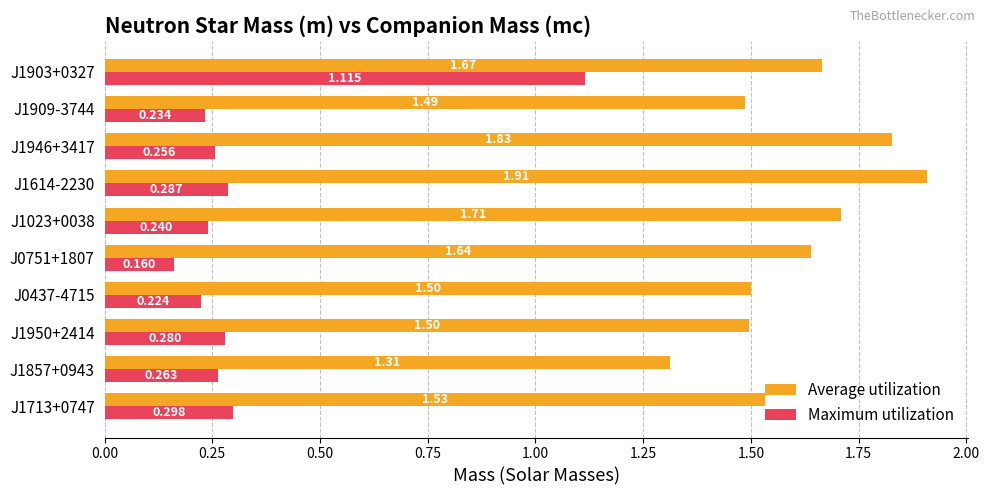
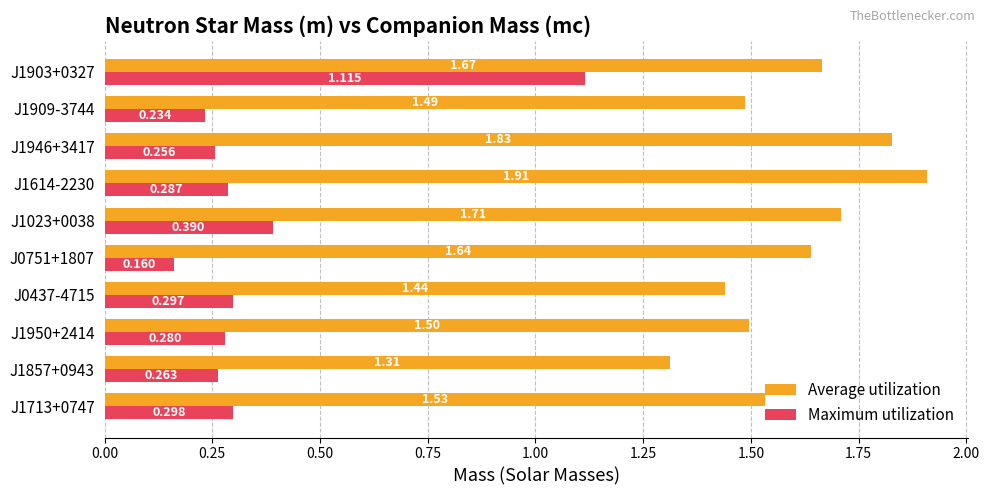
Maximum utilization, J1023+0038: 0.240 -> 0.390
Average utilization, J0437-4715: 1.50 -> 1.44
Maximum utilization, J0437-4715: 0.224 -> 0.297
